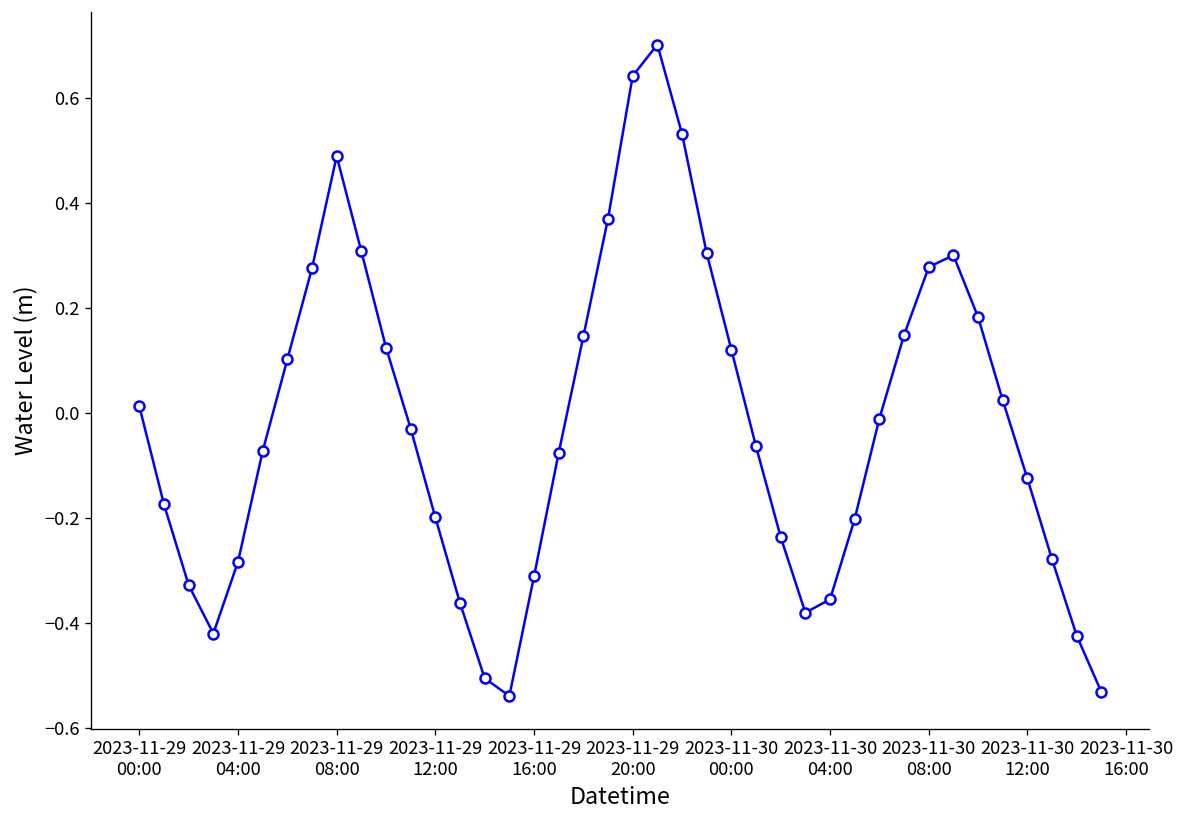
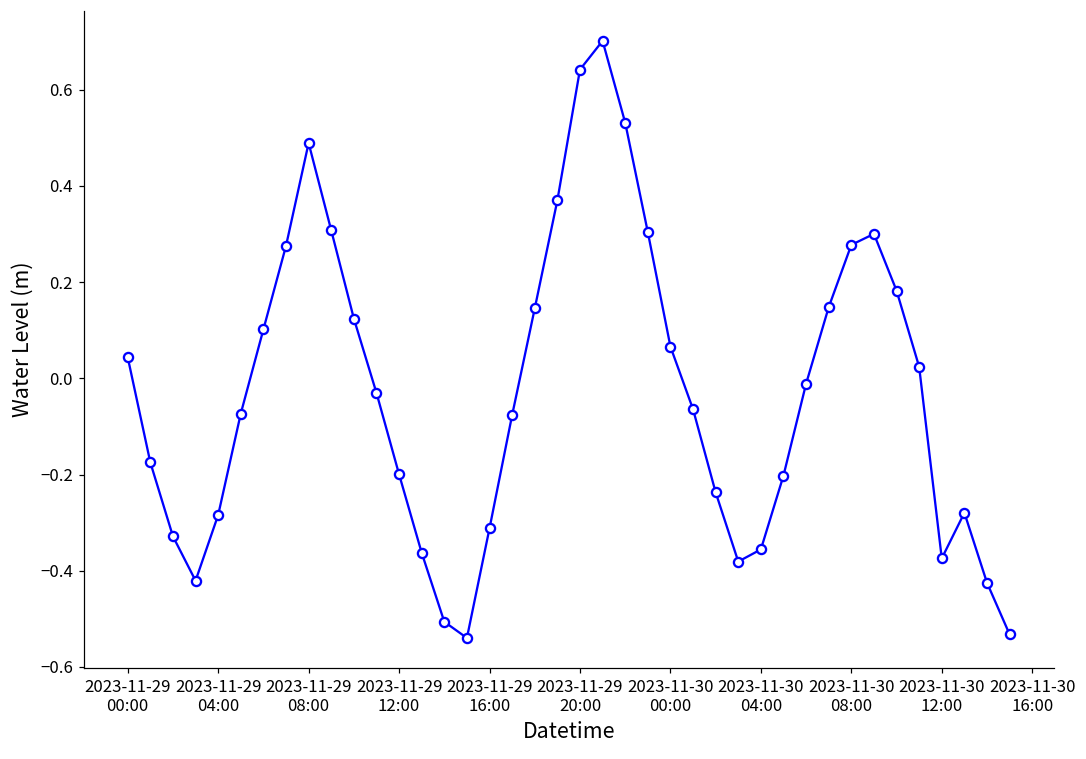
2023-11-29 00:00: 0.01 -> 0.04
2023-11-30 00:00: 0.12 -> 0.07
2023-11-30 12:00: -0.13 -> -0.37
